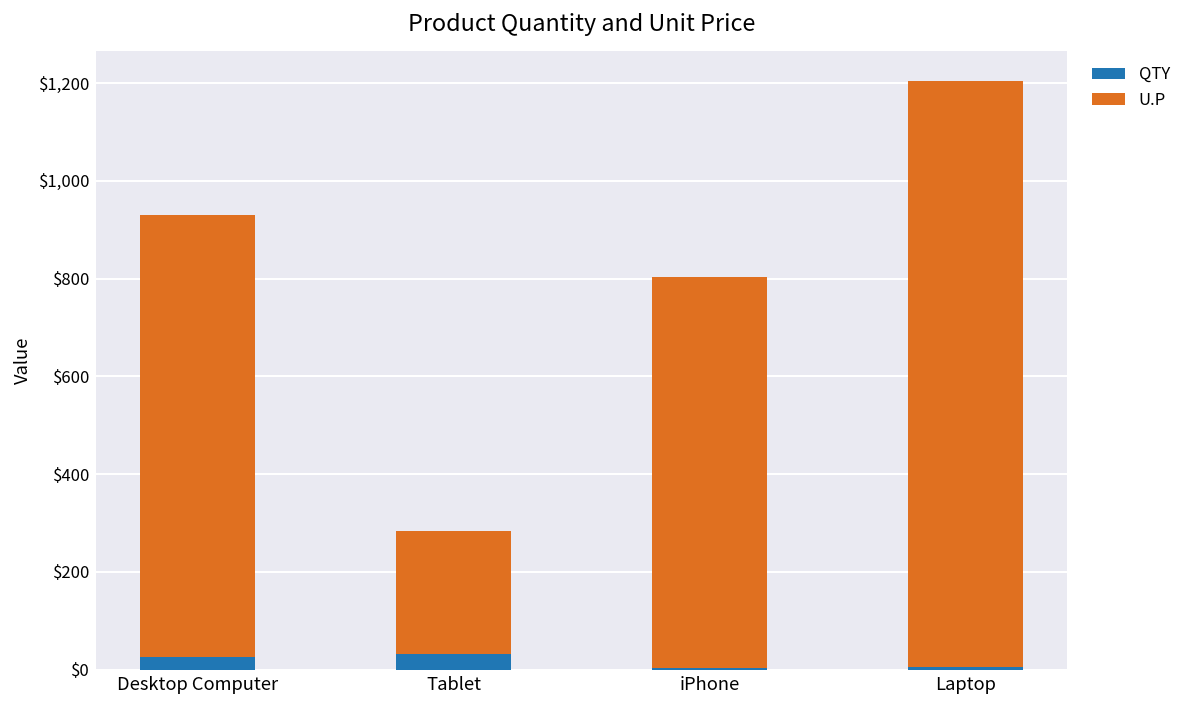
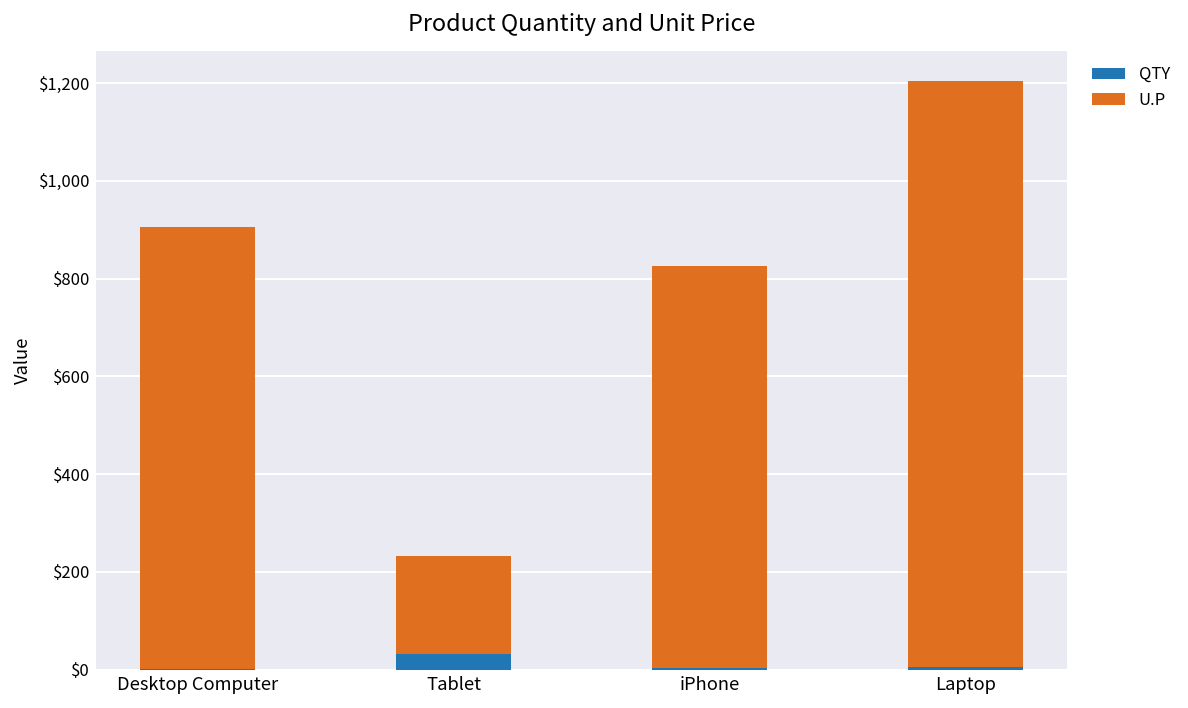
QTY, Desktop Computer: $30 -> $0
U.P, Tablet: $250 -> $200
U.P, iPhone: $800 -> $820
